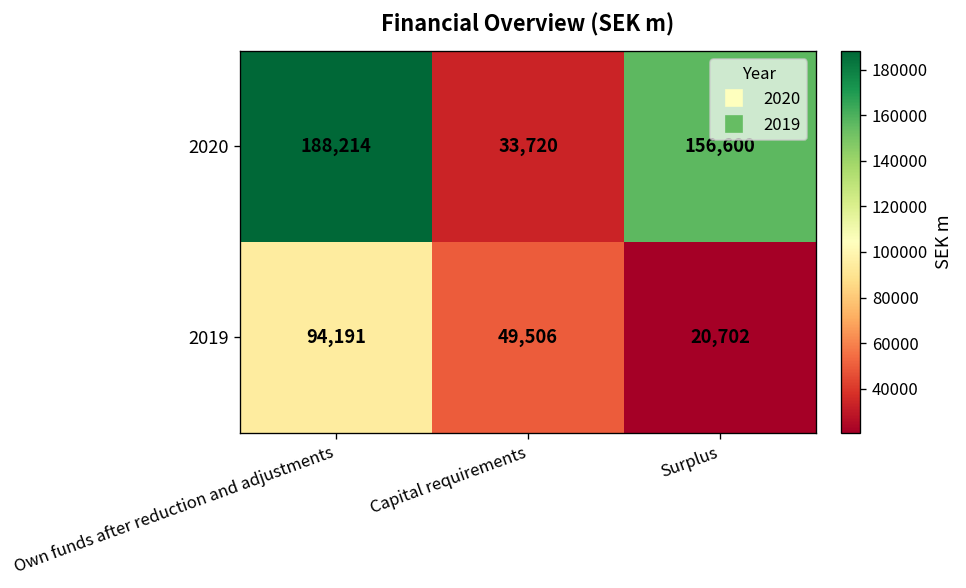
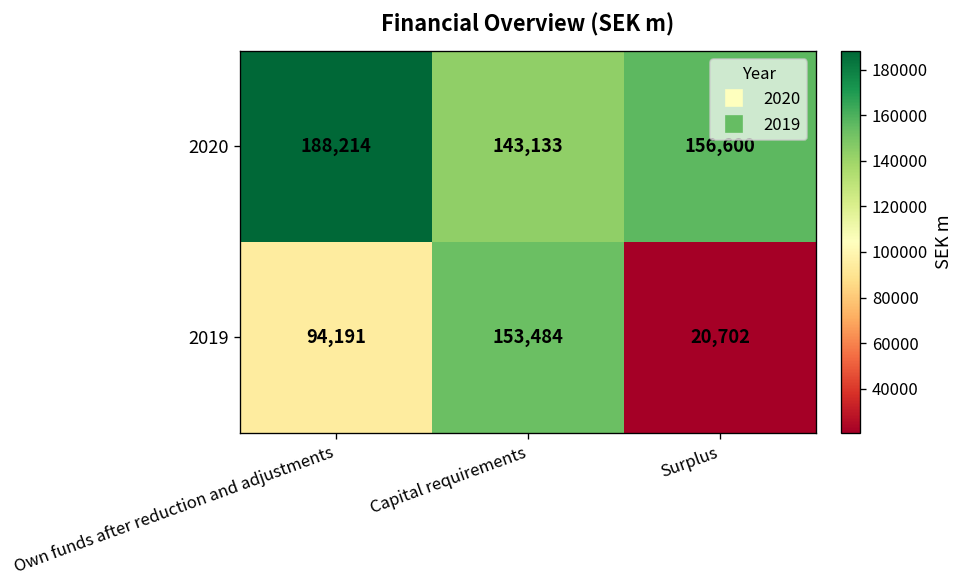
2020, Capital requirements: 33,720 -> 143,133
2019, Capital requirements: 49,506 -> 153,484
